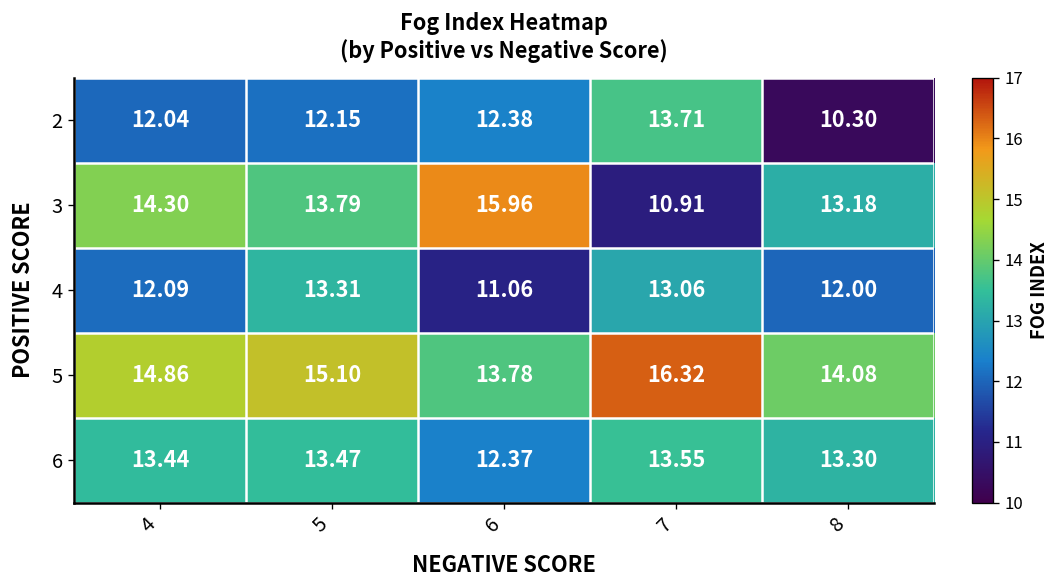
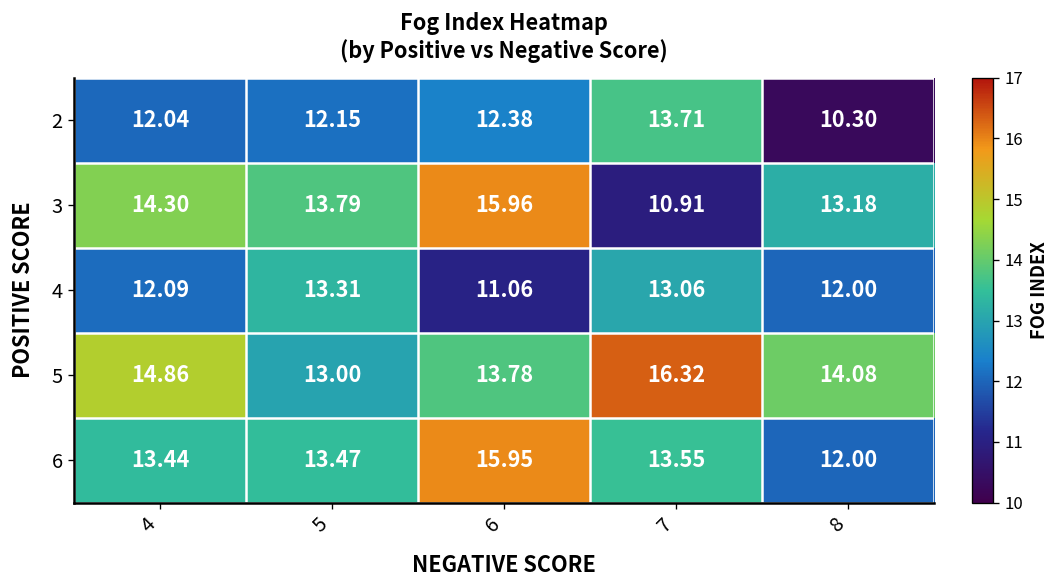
5, 5: 15.10 -> 13.00
6, 6: 12.37 -> 15.95
6, 8: 13.30 -> 12.00
